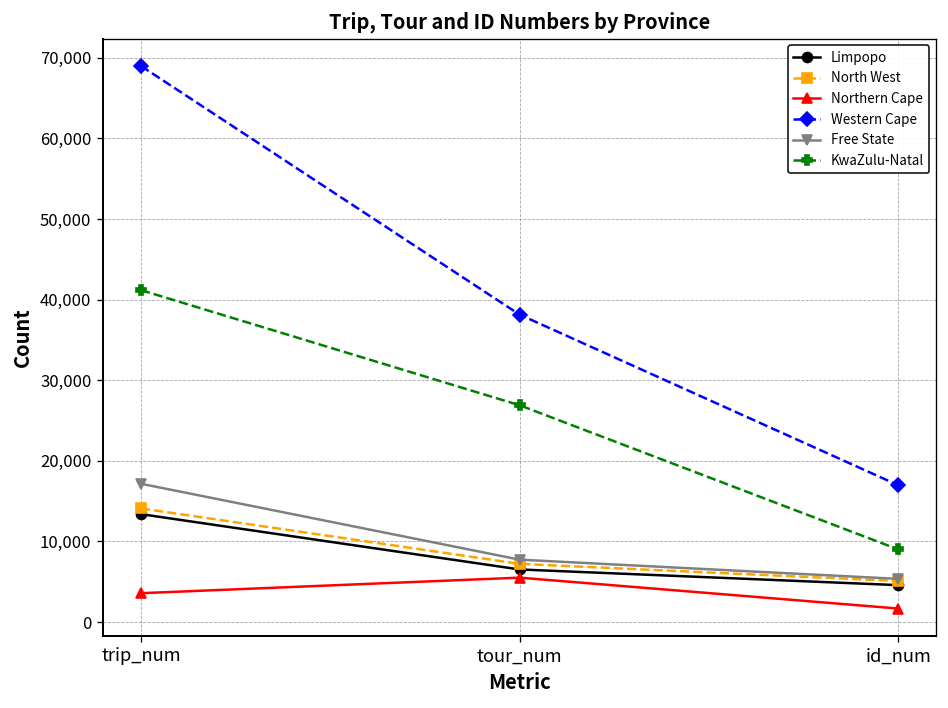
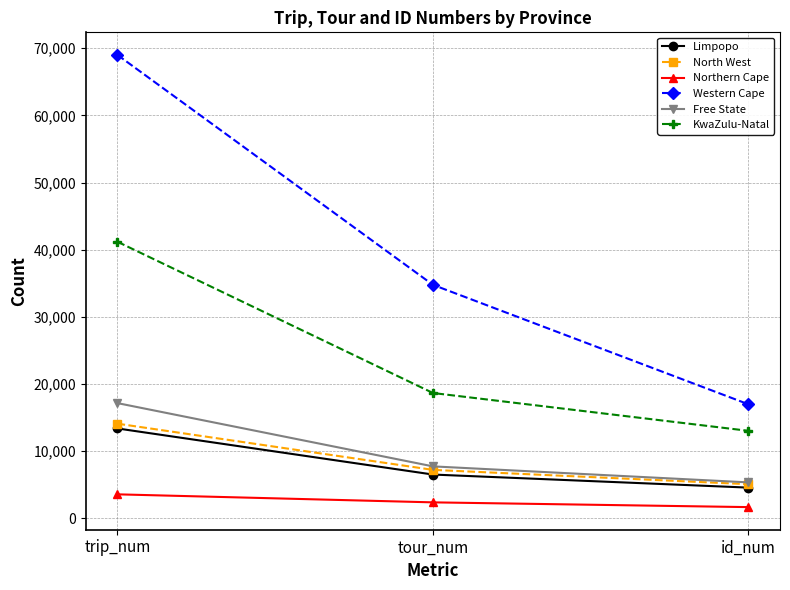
Northern Cape, tour_num: 6,000 -> 2,000
Western Cape, tour_num: 38,000 -> 35,000
KwaZulu-Natal, tour_num: 27,000 -> 19,000
KwaZulu-Natal, id_num: 9,000 -> 13,000
